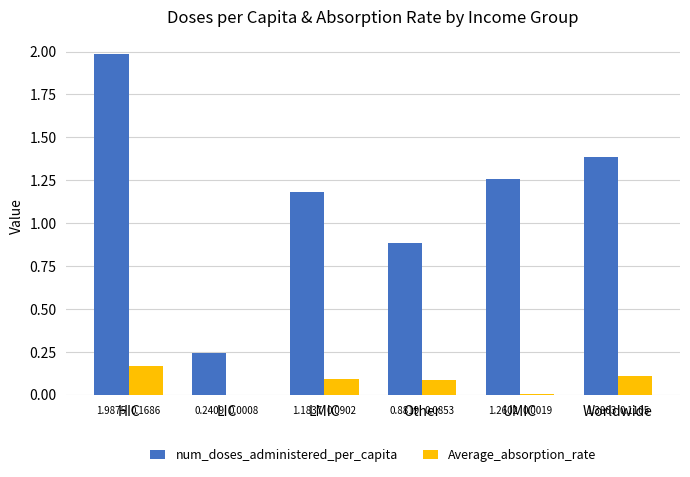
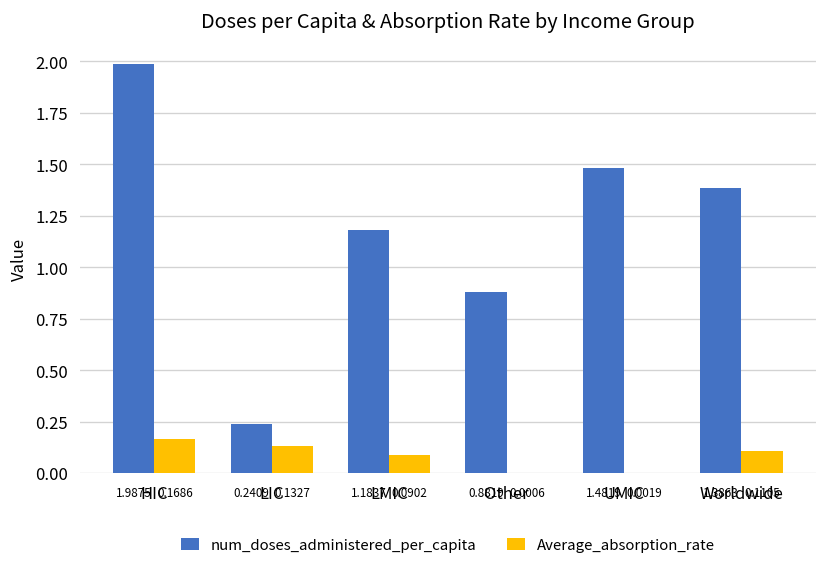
Average_absorption_rate, LIC: 0.0008 -> 0.1327
Average_absorption_rate, Other: 0.0853 -> 0.0006
num_doses_administered_per_capita, UMIC: 1.2602 -> 1.4819
